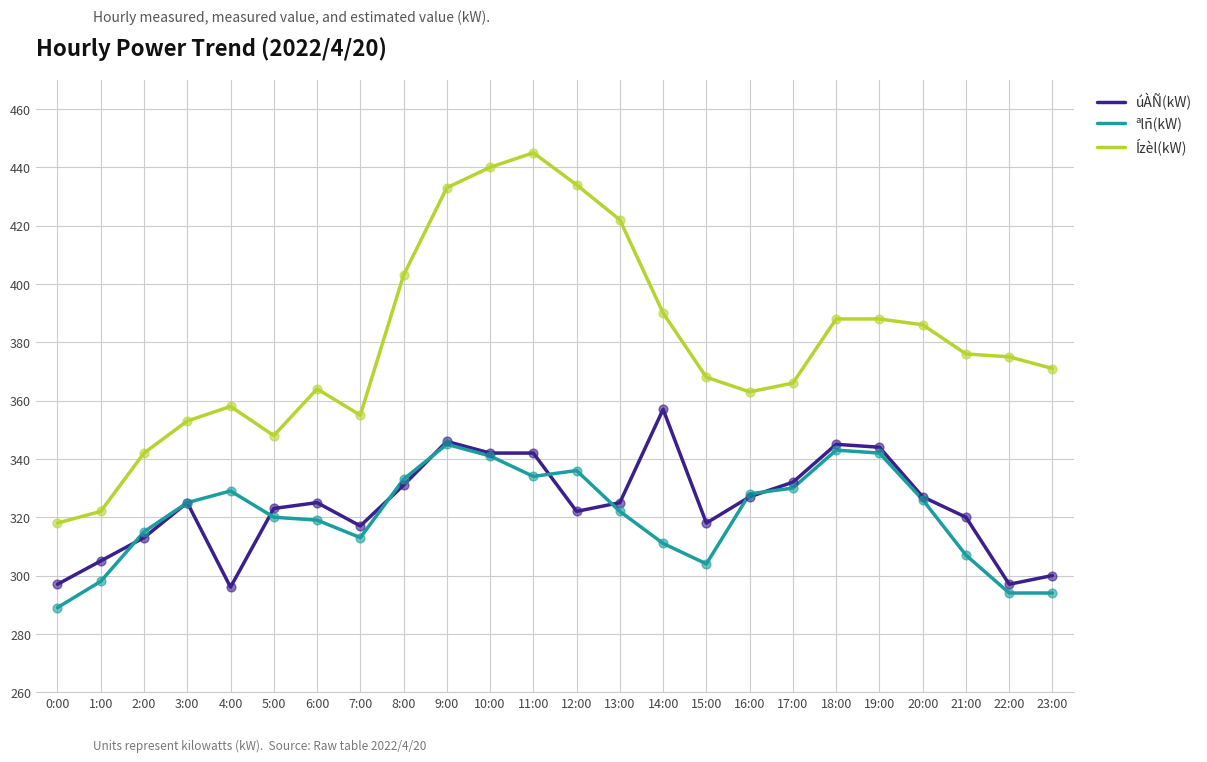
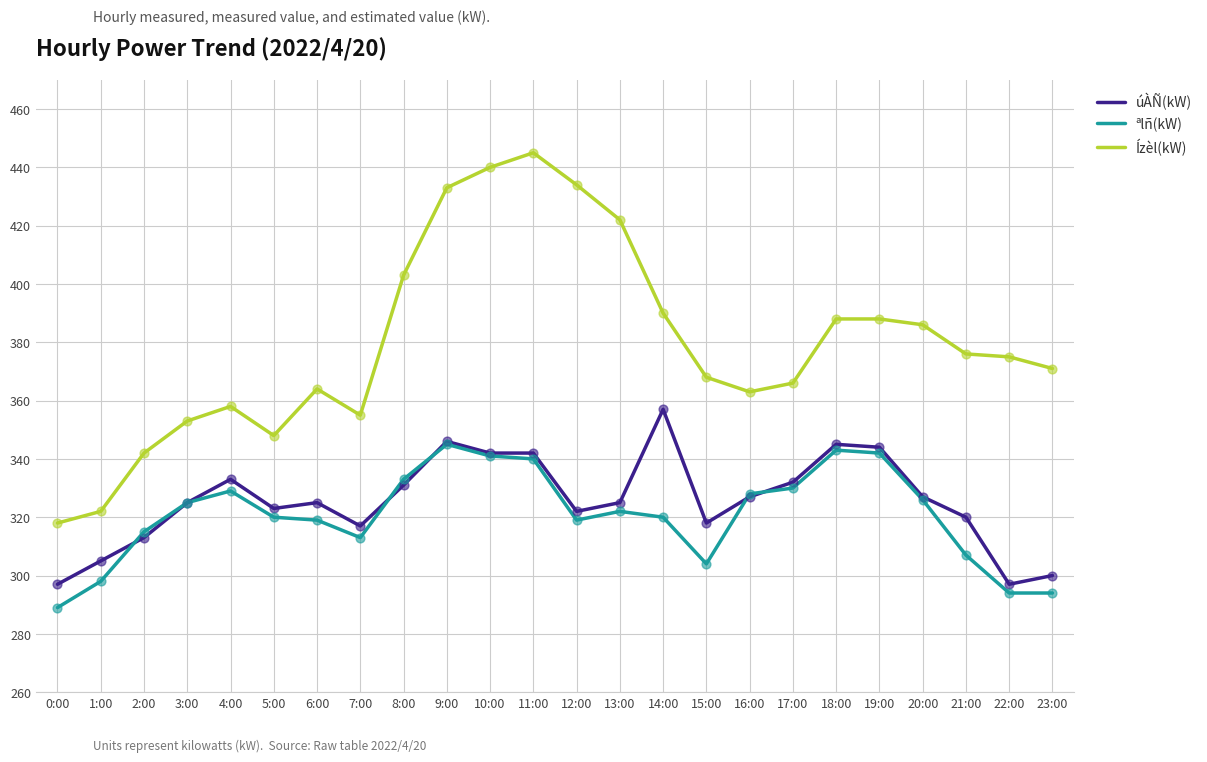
úÀÑ(kW), 4:00: 296 -> 333
ªlñ(kW), 11:00: 334 -> 340
ªlñ(kW), 12:00: 336 -> 319
ªlñ(kW), 14:00: 311 -> 320
